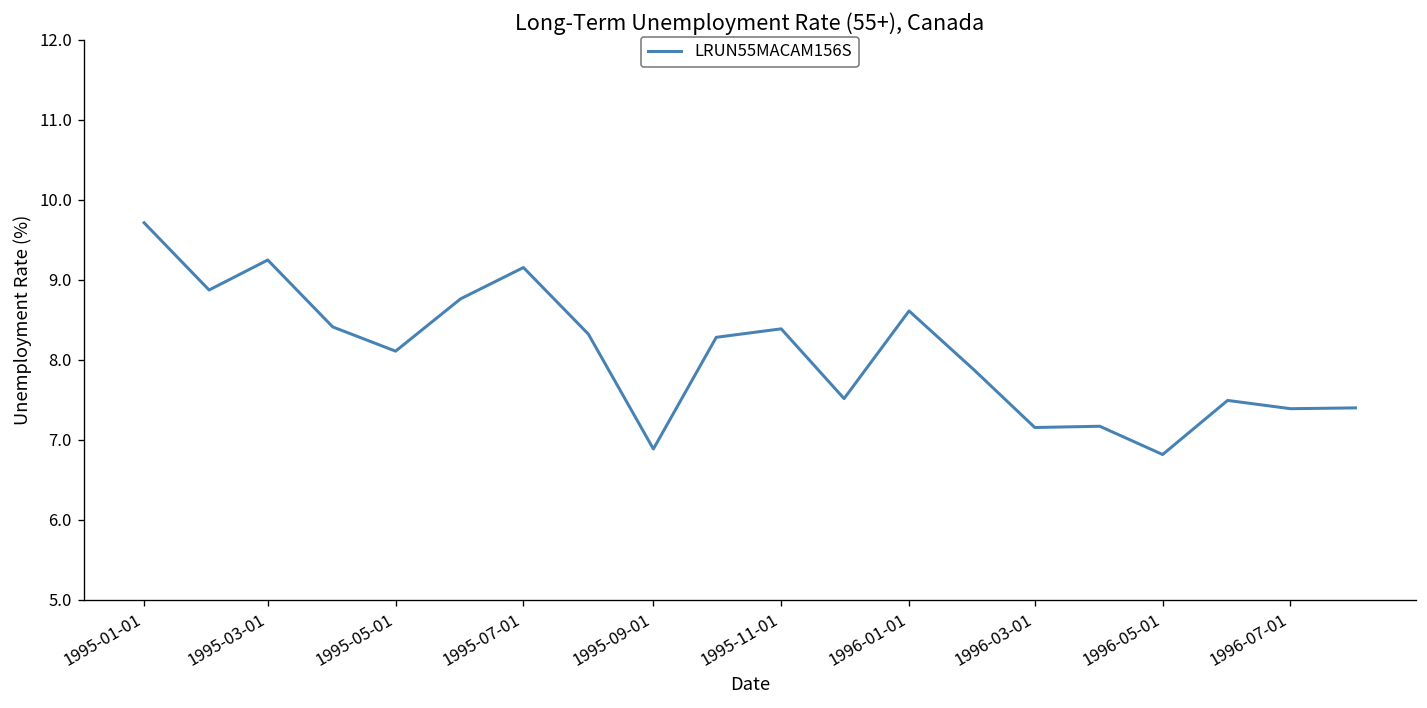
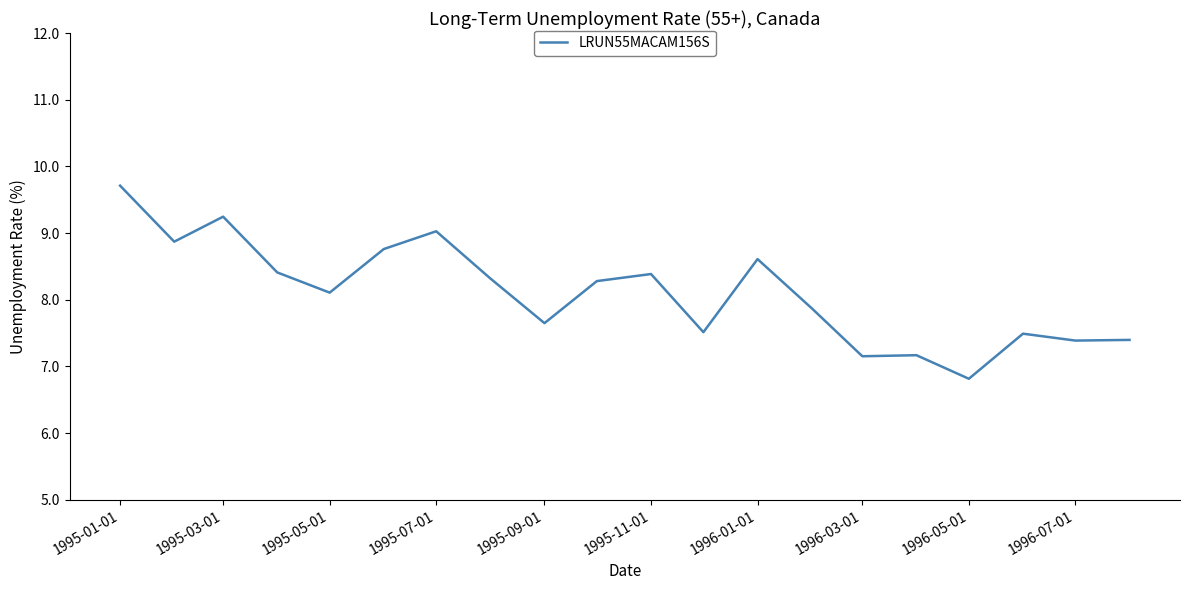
1995-07-01: 9.2 -> 9.0
1995-09-01: 6.9 -> 7.6
